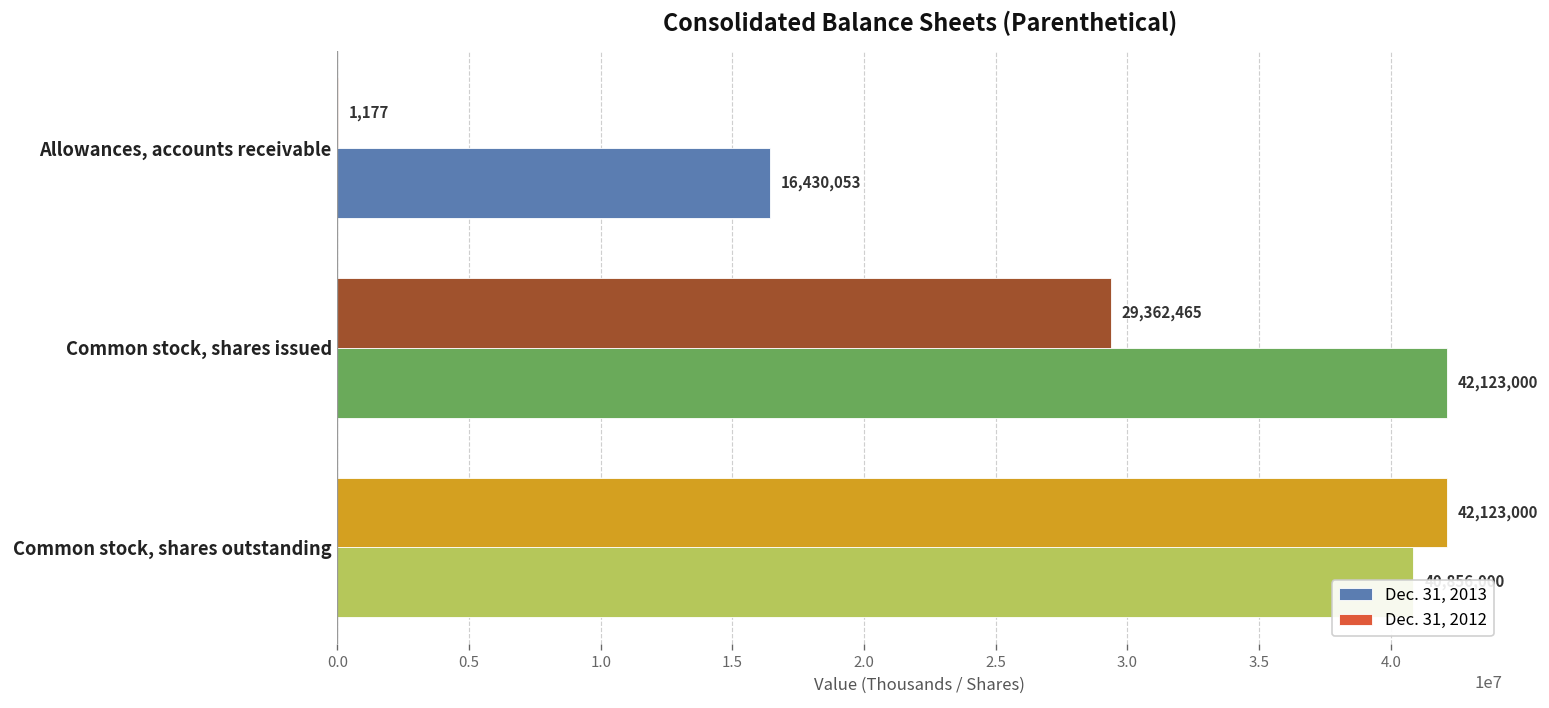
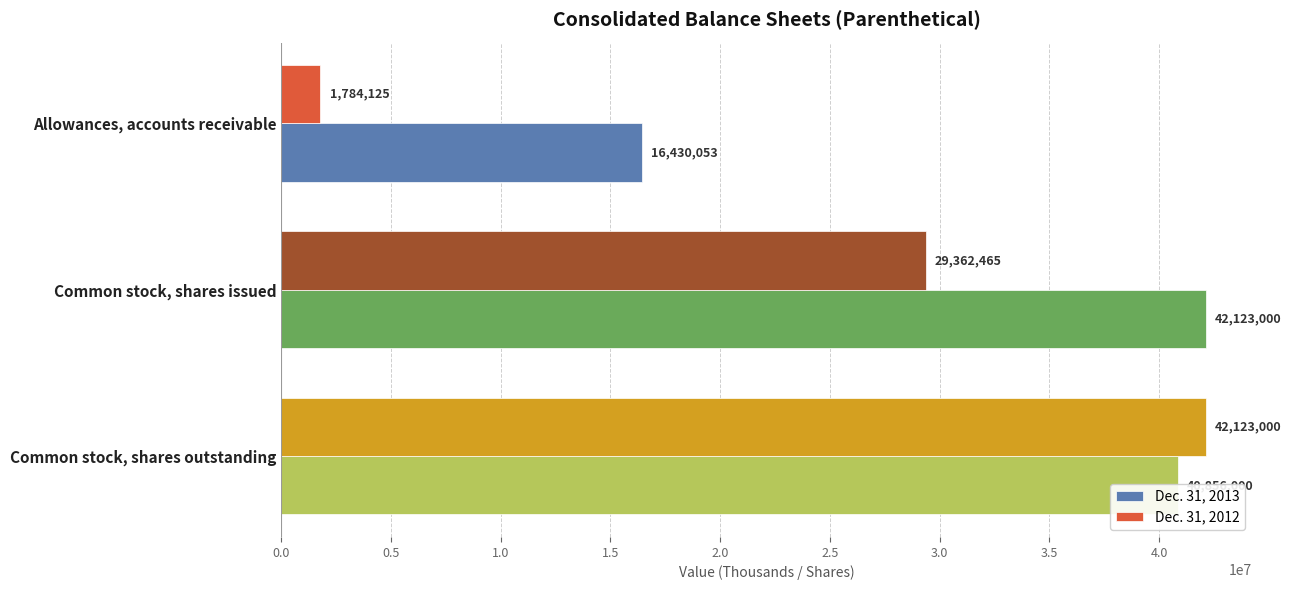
Dec. 31, 2012, Allowances, accounts receivable: 1,177 -> 1,784,125
